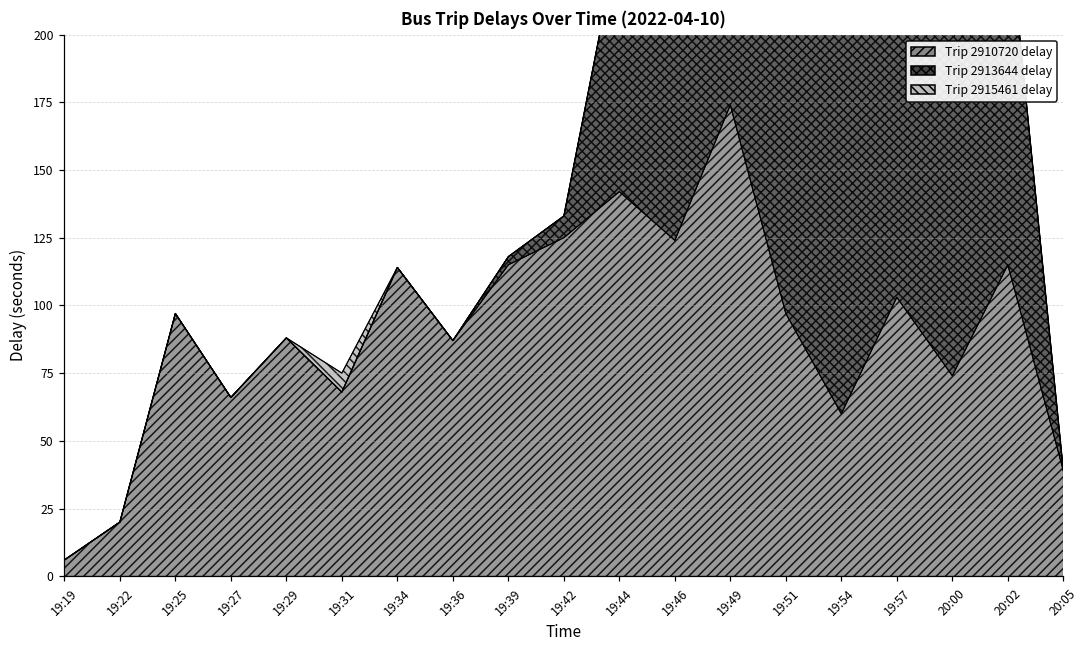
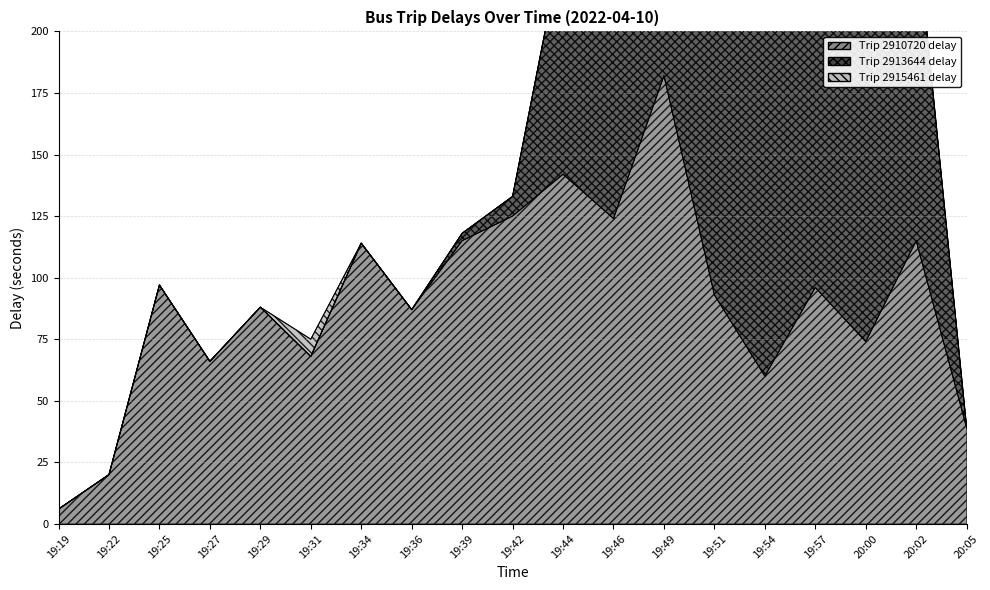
Trip 2910720 delay, 19:49: 174 -> 182
Trip 2910720 delay, 19:51: 97 -> 93
Trip 2910720 delay, 19:57: 103 -> 96
